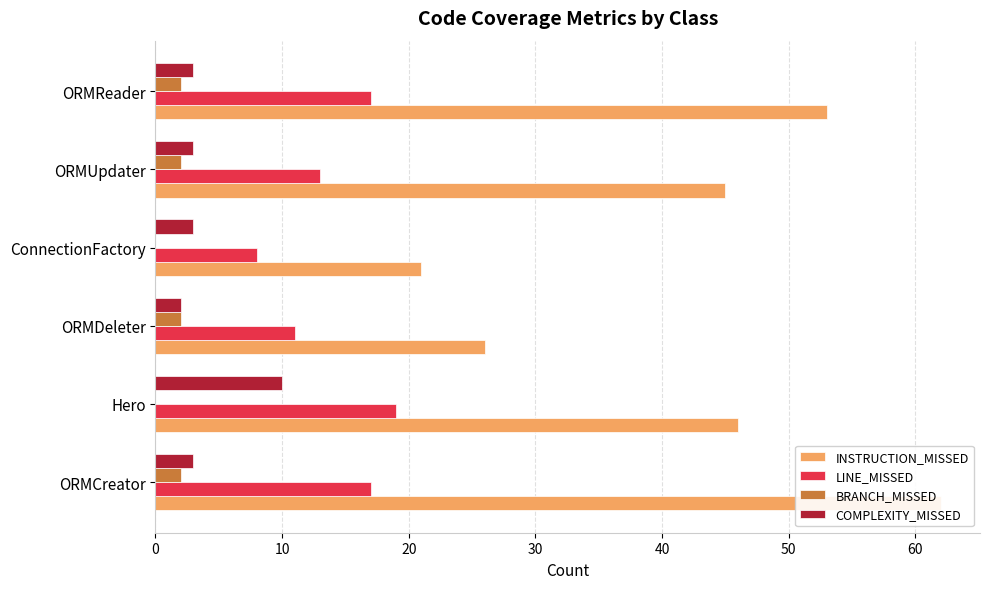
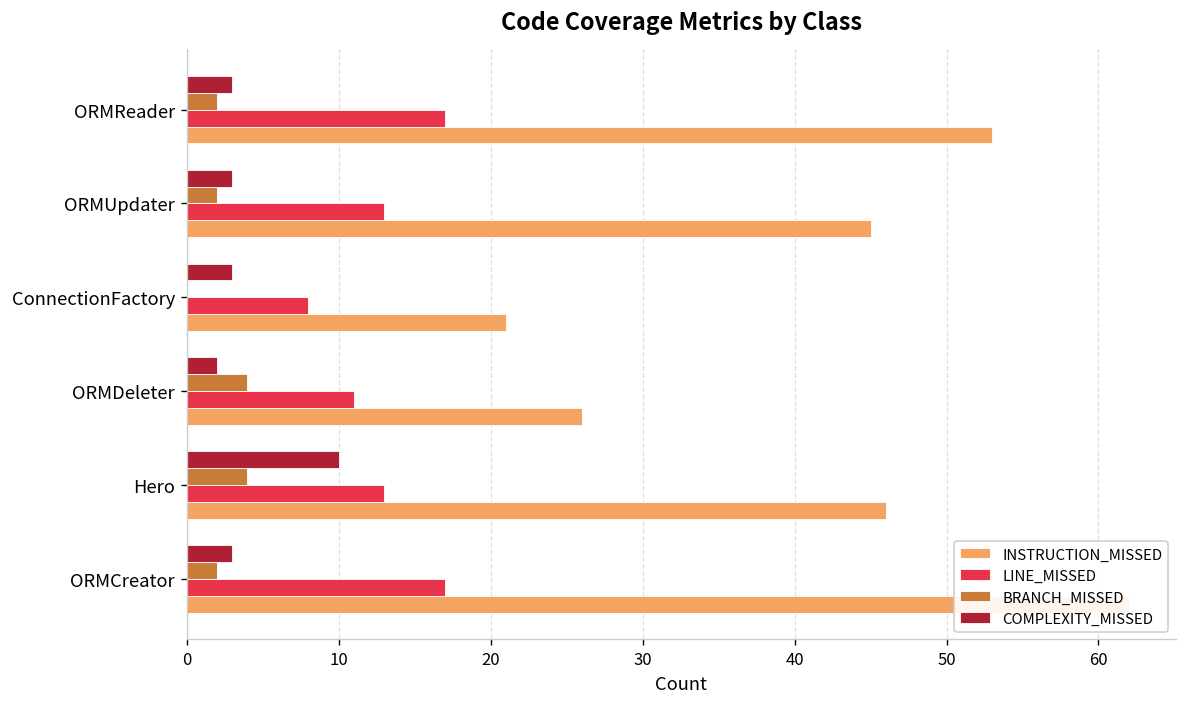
BRANCH_MISSED, ORMDeleter: 2 -> 4
BRANCH_MISSED, Hero: 0 -> 4
LINE_MISSED, Hero: 19 -> 13
